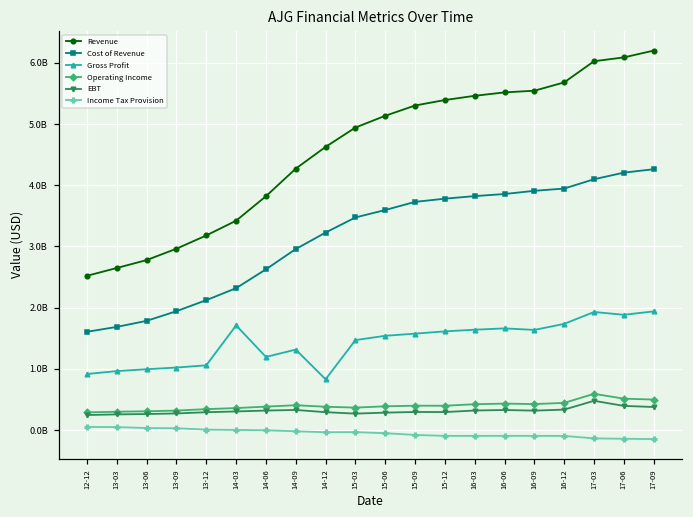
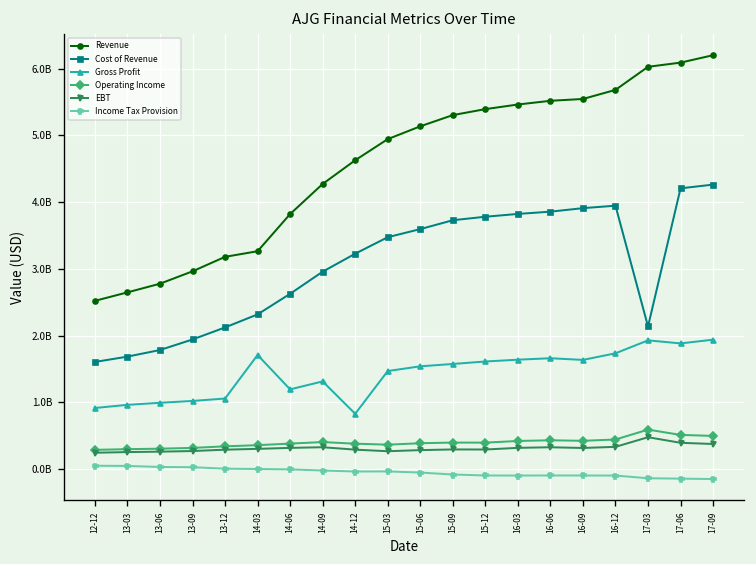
Revenue, 14-03: 3400000000 -> 3300000000
Cost of Revenue, 17-03: 4100000000 -> 2100000000
